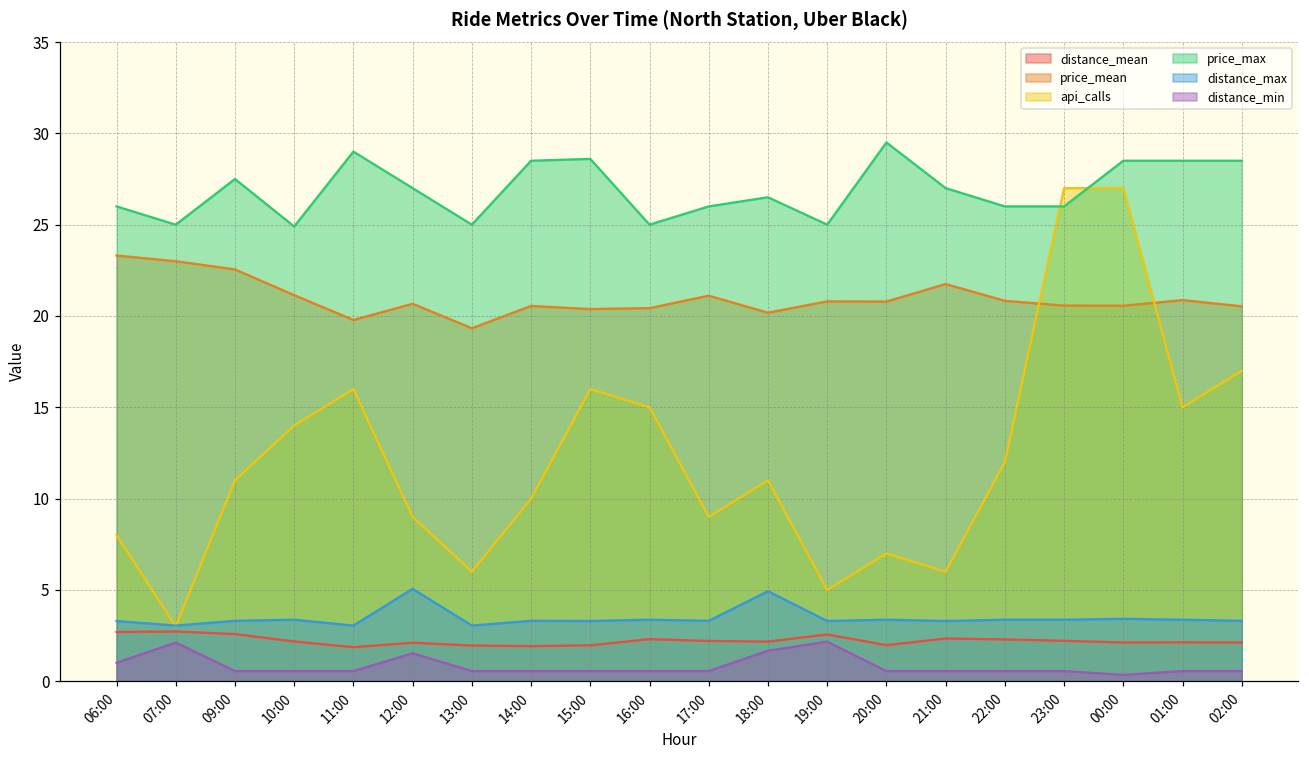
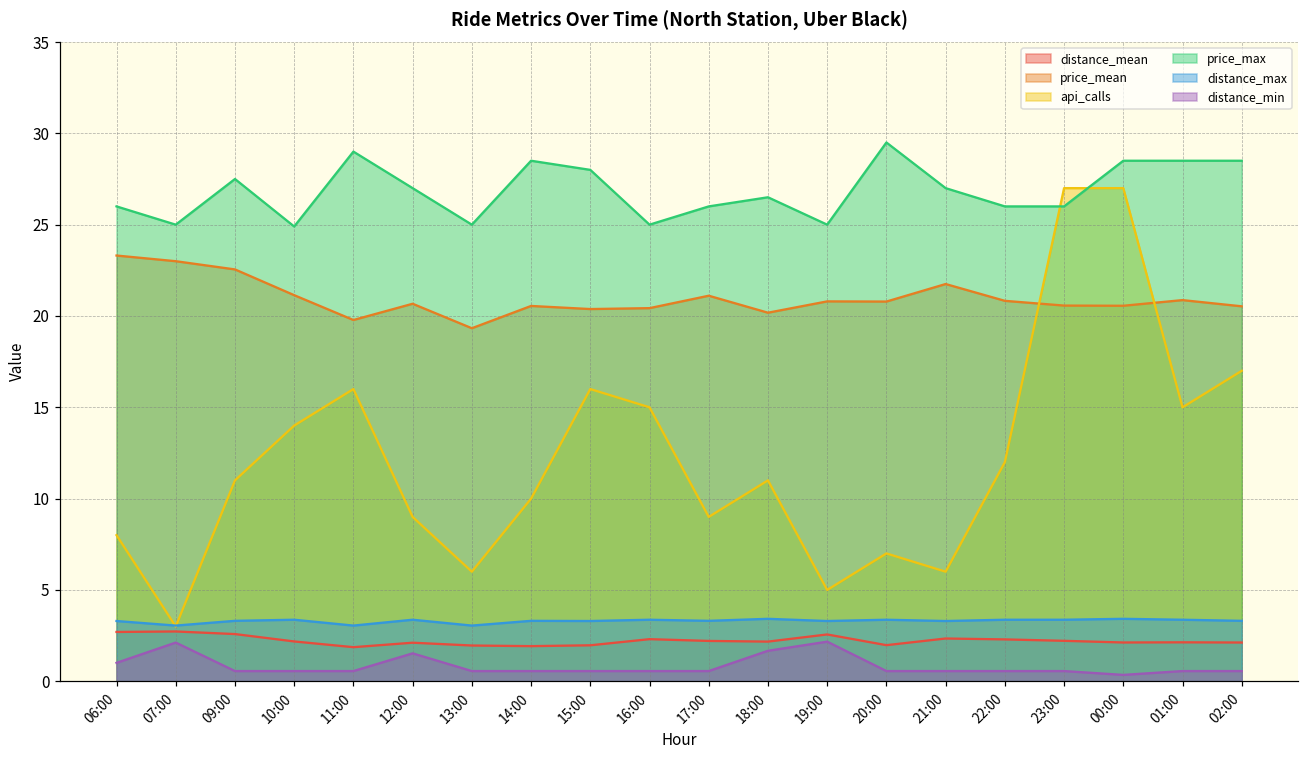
distance_max, 12:00: 5.1 -> 3.4
price_max, 15:00: 28.6 -> 28.0
distance_max, 18:00: 4.9 -> 3.4
